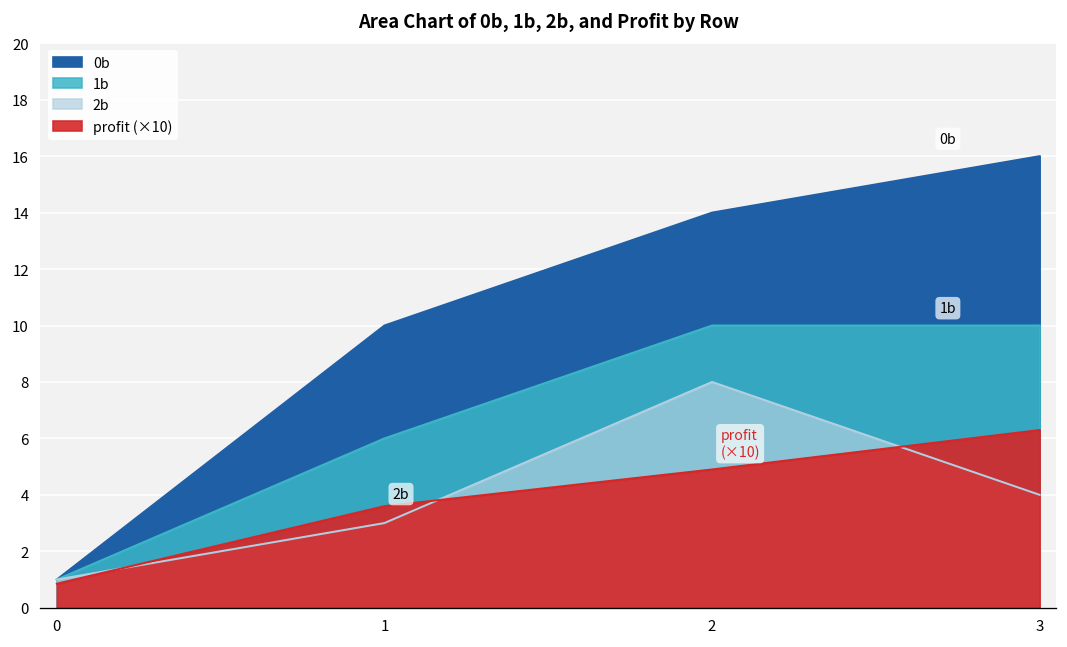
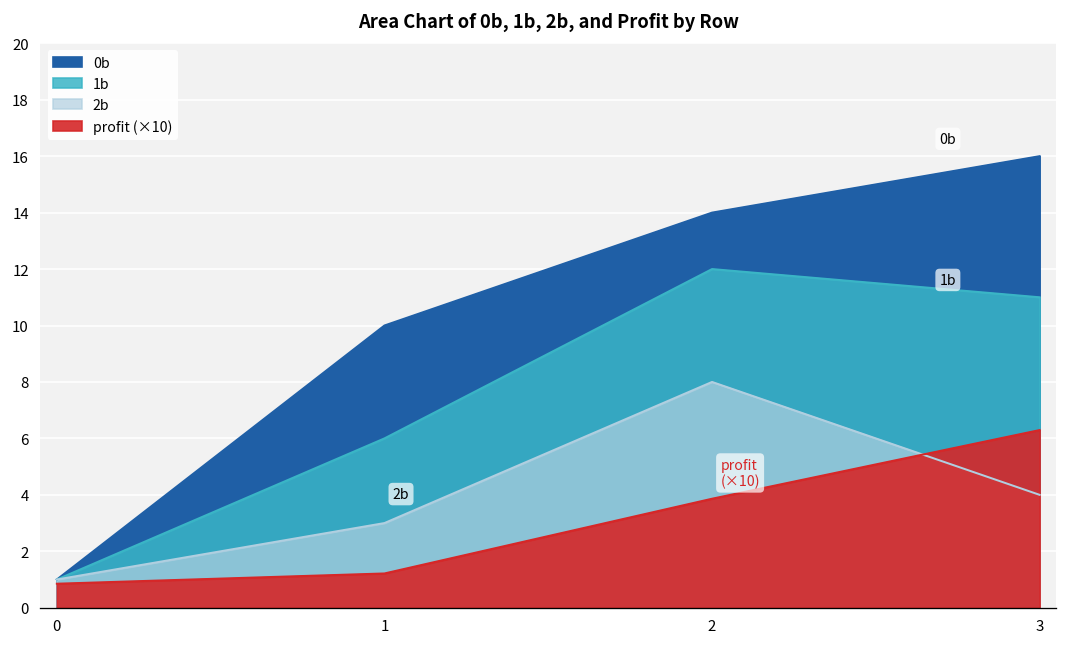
profit (×10), 1: 3.6 -> 1.2
1b, 2: 10 -> 12
profit (×10), 2: 4.9 -> 3.9
1b, 3: 10 -> 11
